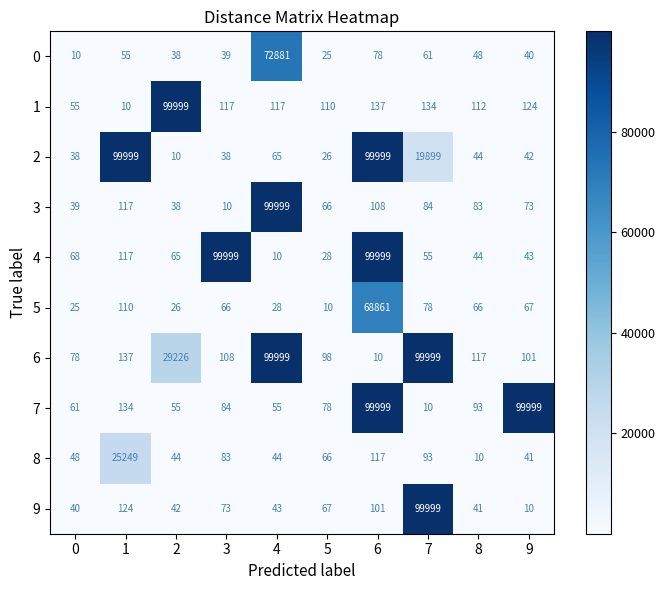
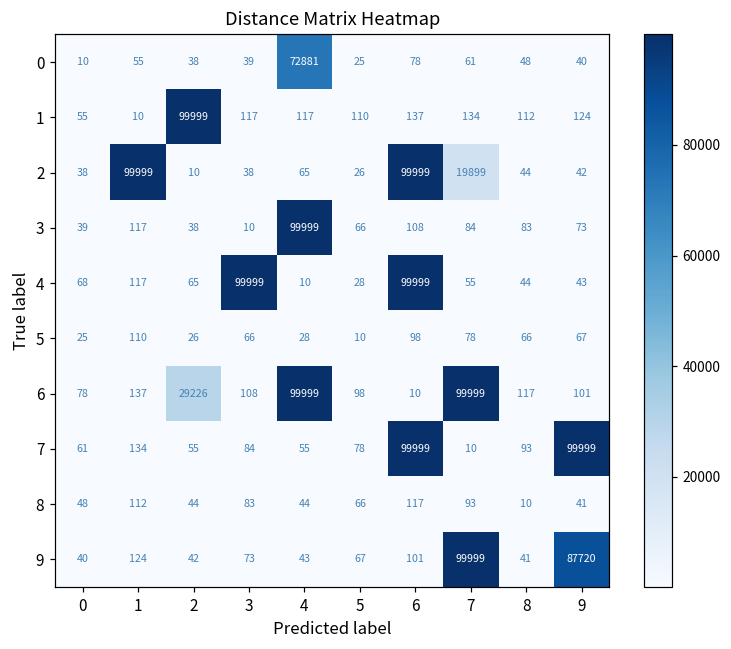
5, 6: 68861 -> 98
8, 1: 25249 -> 112
9, 9: 10 -> 87720
